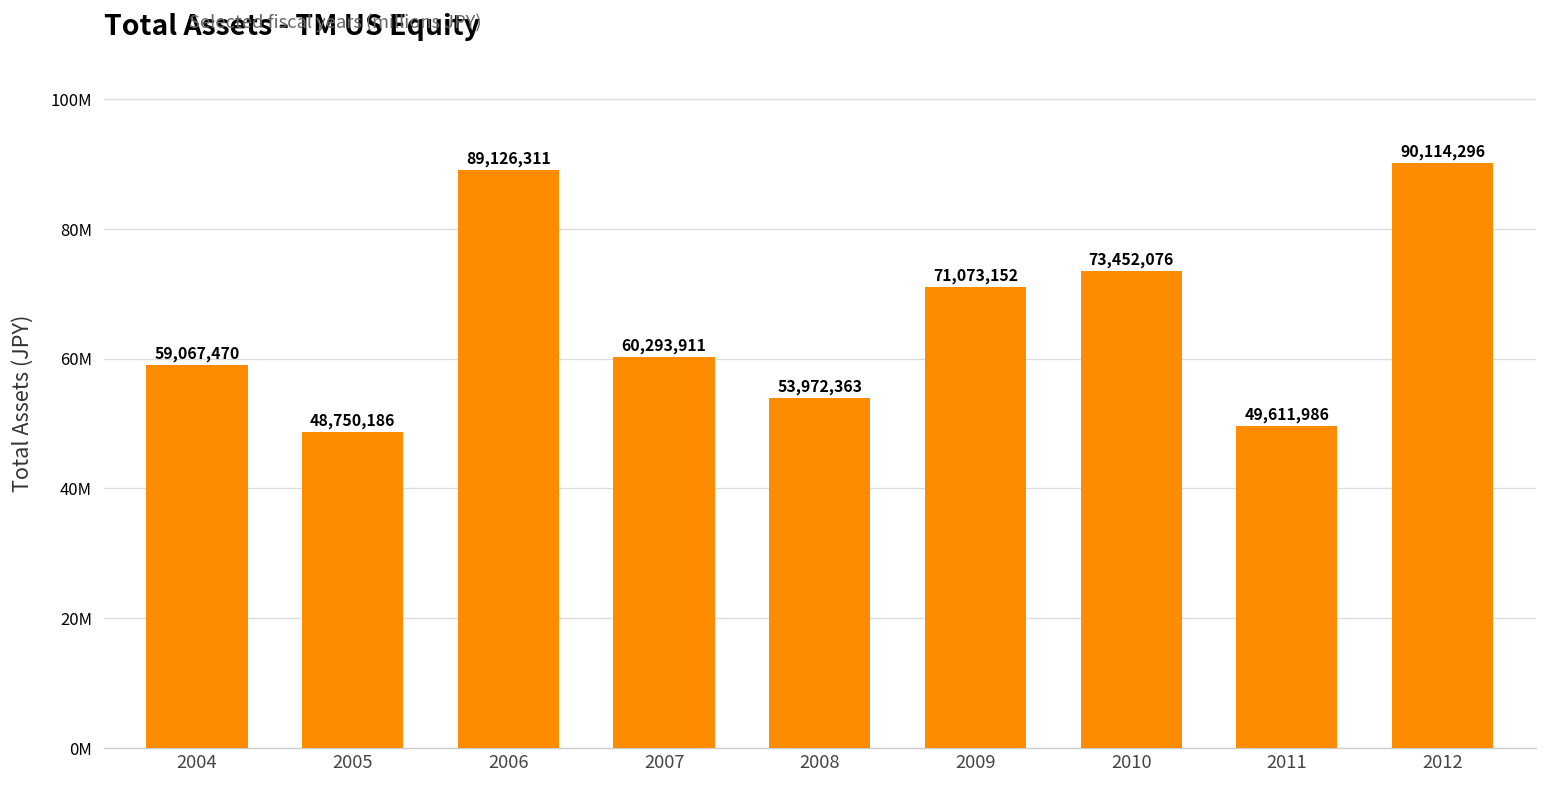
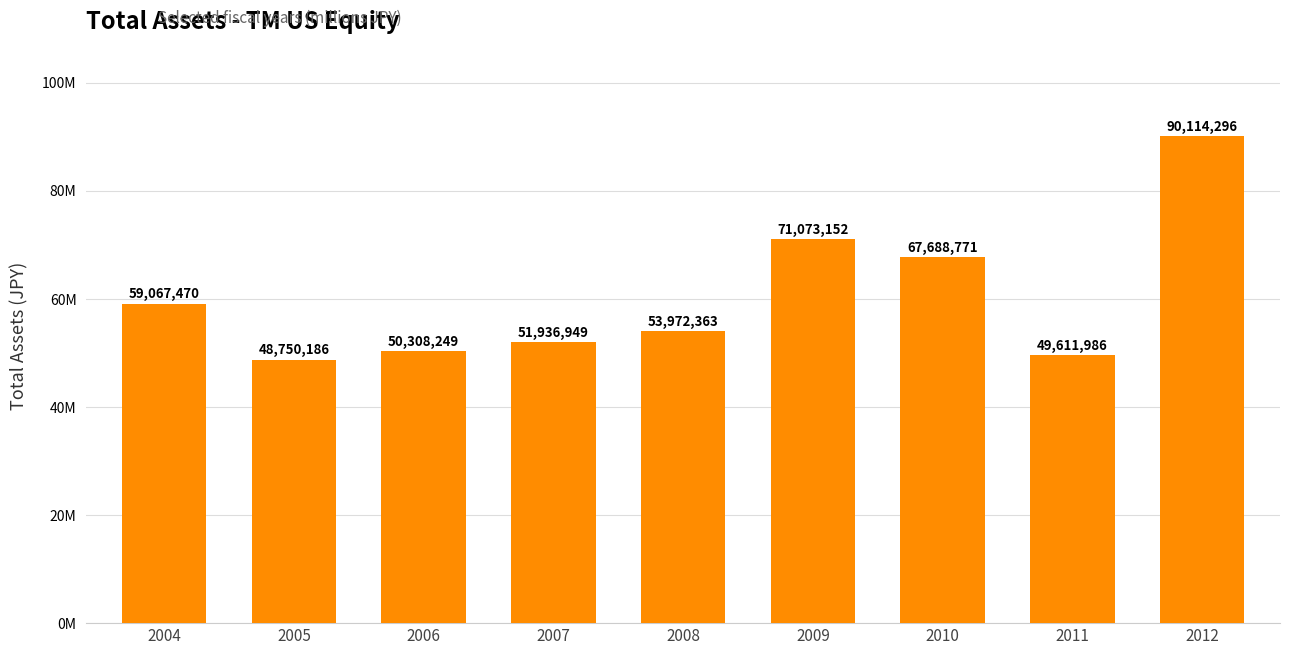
2006: 89,126,311 -> 50,308,249
2007: 60,293,911 -> 51,936,949
2010: 73,452,076 -> 67,688,771
